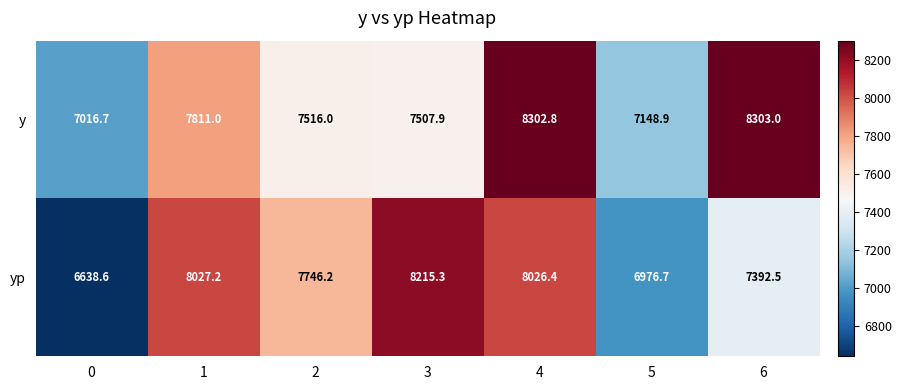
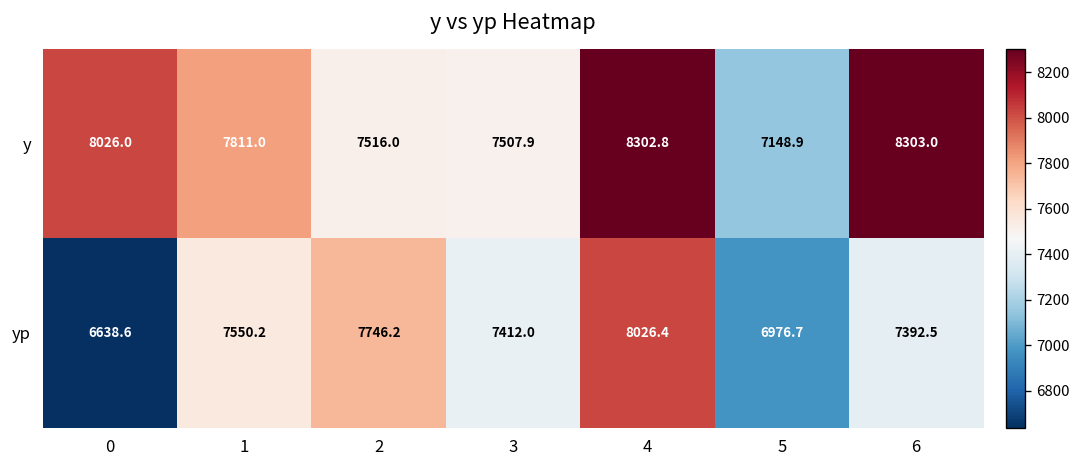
y, 0: 7016.7 -> 8026.0
yp, 1: 8027.2 -> 7550.2
yp, 3: 8215.3 -> 7412.0
